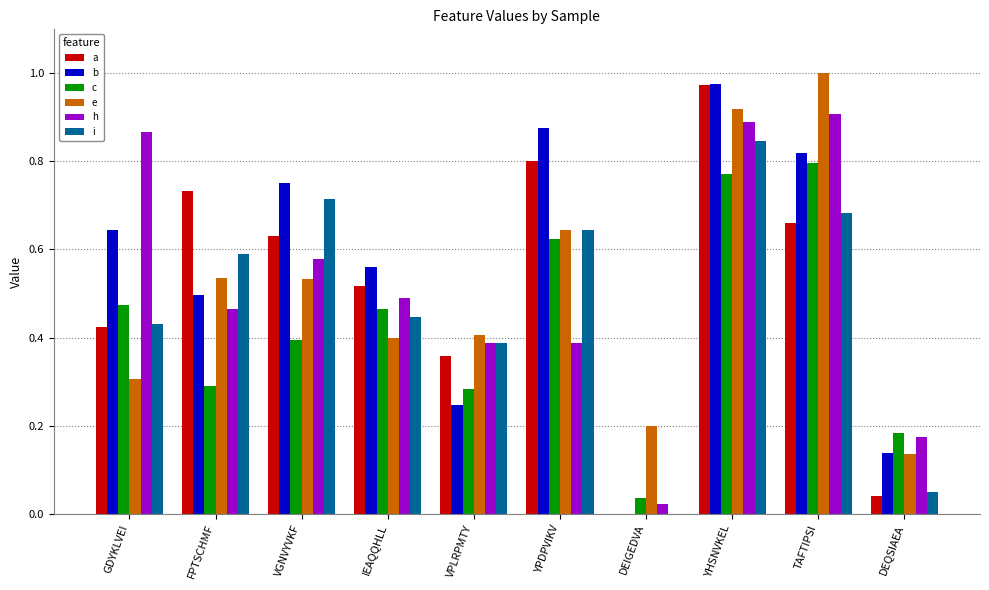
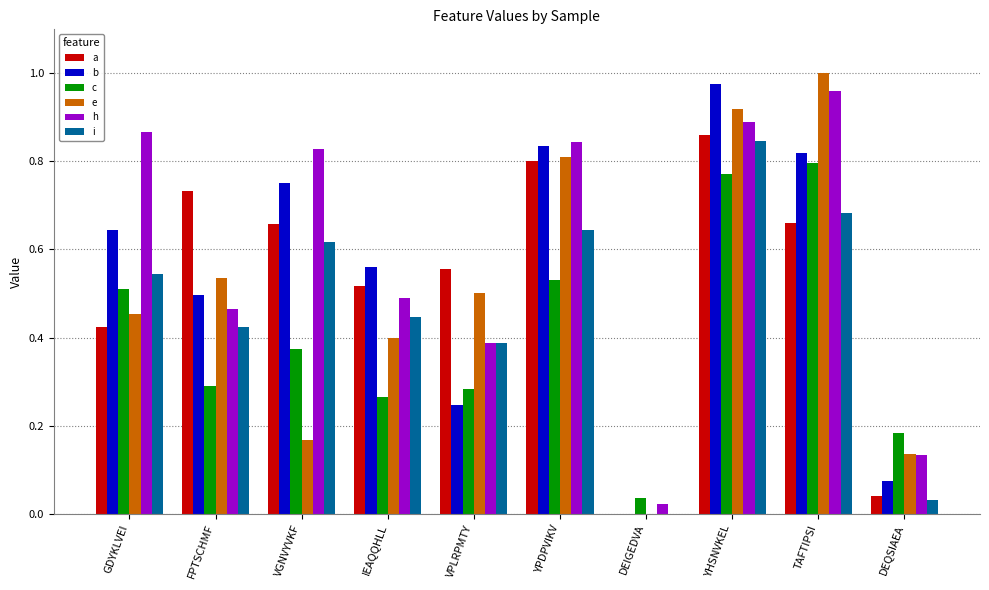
c, GDYKLVEI: 0.47 -> 0.51
e, GDYKLVEI: 0.31 -> 0.45
i, GDYKLVEI: 0.43 -> 0.54
i, FPTSCHMF: 0.59 -> 0.42
a, VGNVYVKF: 0.63 -> 0.66
c, VGNVYVKF: 0.39 -> 0.37
e, VGNVYVKF: 0.53 -> 0.17
h, VGNVYVKF: 0.58 -> 0.83
i, VGNVYVKF: 0.72 -> 0.62
c, IEAQQHLL: 0.47 -> 0.27
a, VPLRPMTY: 0.36 -> 0.56
e, VPLRPMTY: 0.41 -> 0.50
b, YPDPVIKV: 0.87 -> 0.84
c, YPDPVIKV: 0.62 -> 0.53
e, YPDPVIKV: 0.65 -> 0.81
h, YPDPVIKV: 0.39 -> 0.84
e, DEIGEDVA: 0.2 -> 0.0
a, YHSNVKEL: 0.97 -> 0.86
h, TAFTIPSI: 0.91 -> 0.96
b, DEQSIAEA: 0.14 -> 0.07
h, DEQSIAEA: 0.17 -> 0.13
i, DEQSIAEA: 0.05 -> 0.03
